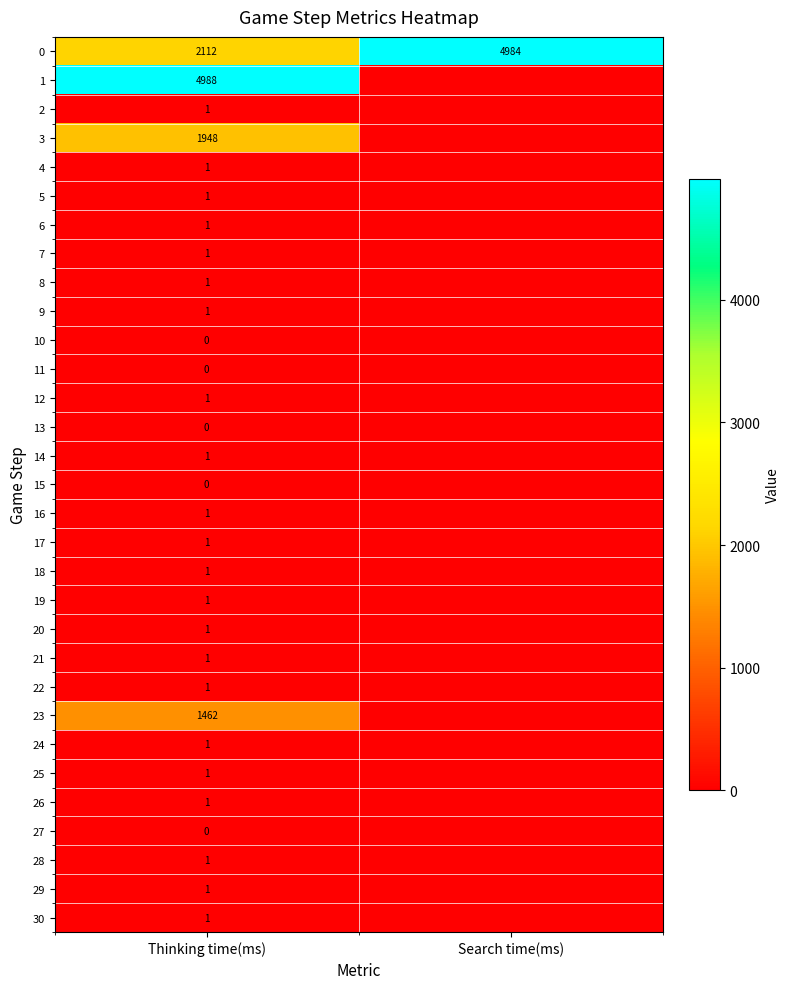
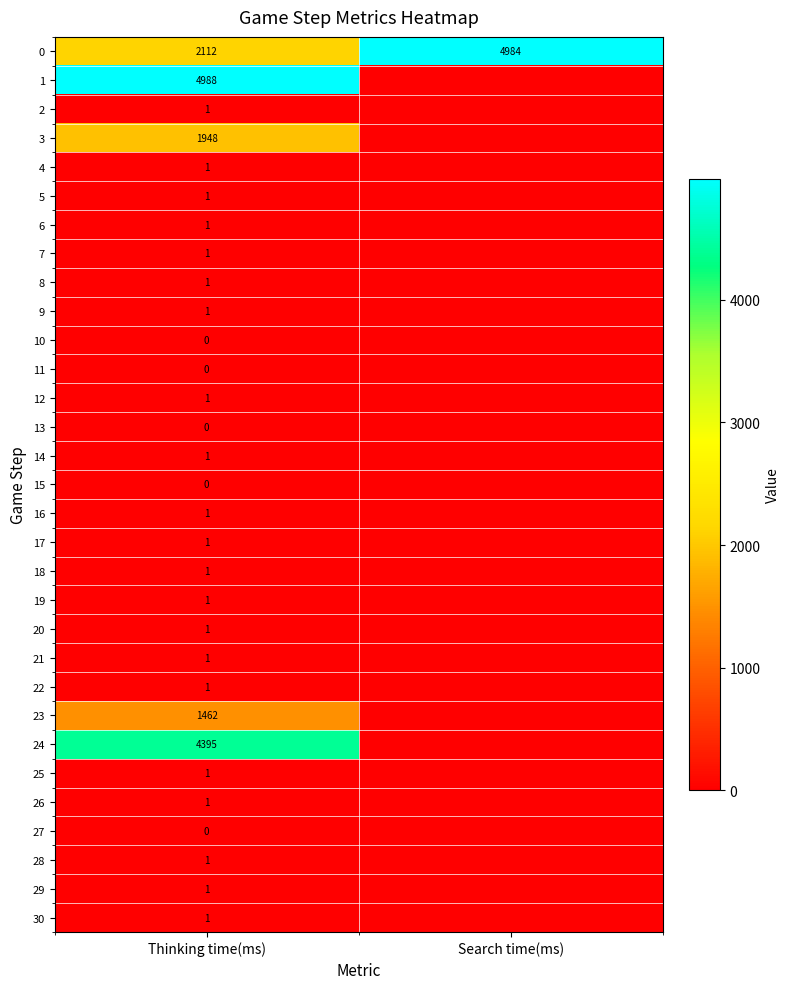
24, Thinking time(ms): 1 -> 4395
